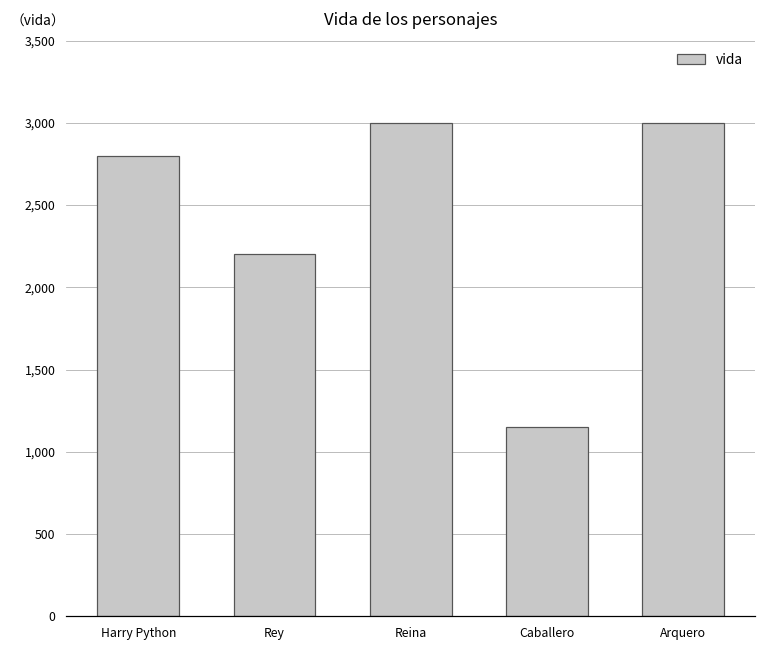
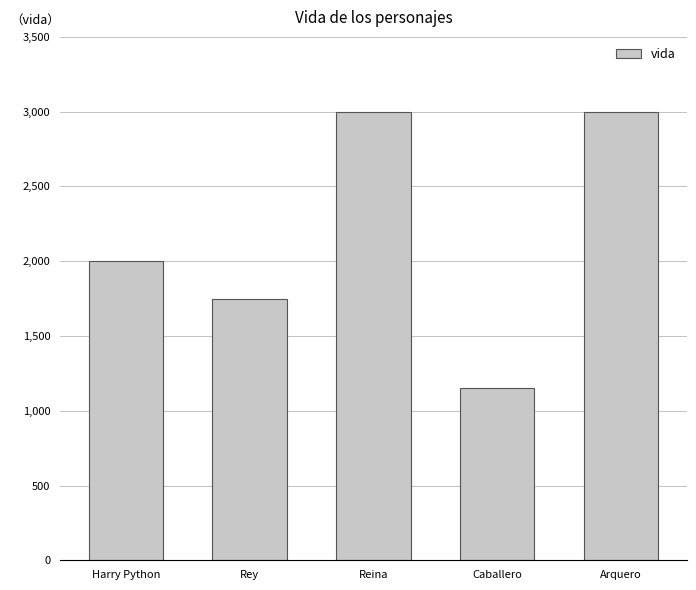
Harry Python: 2,800 -> 2,000
Rey: 2,200 -> 1,750
